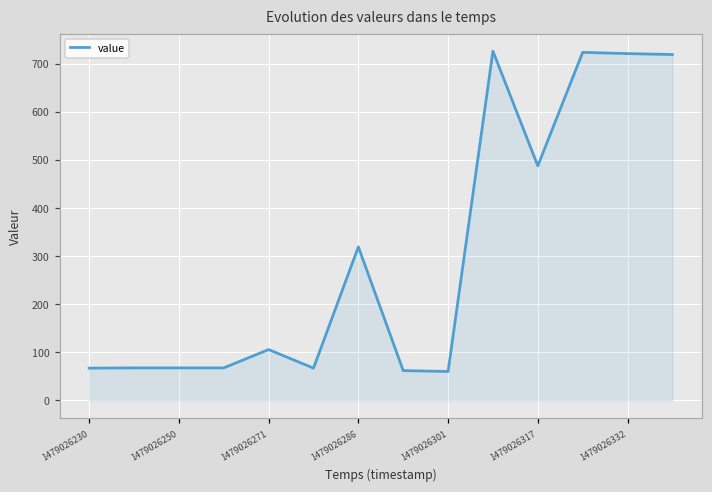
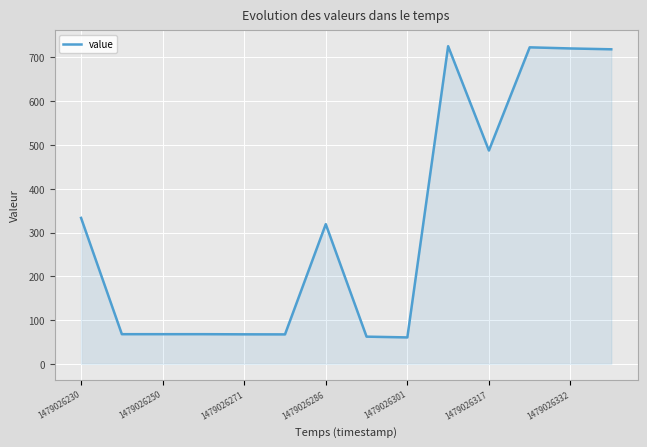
1479026230: 70 -> 330
1479026271: 110 -> 70
